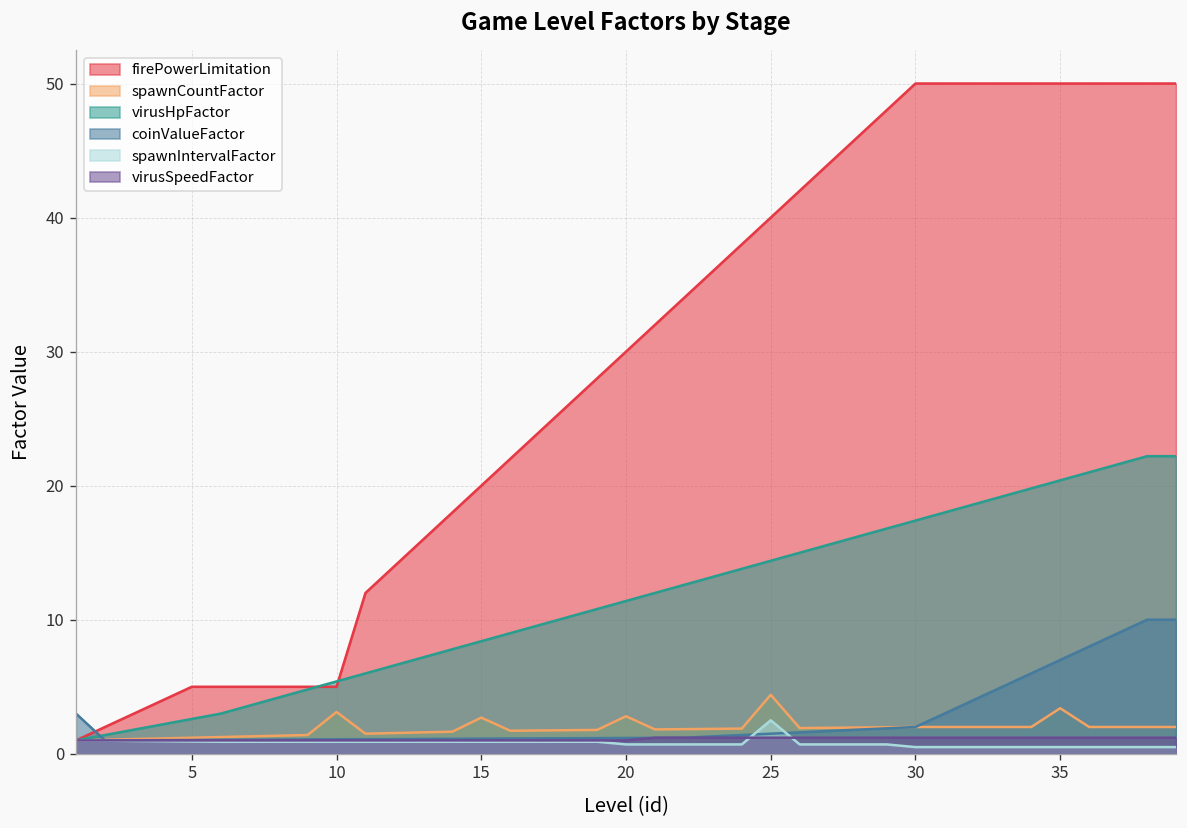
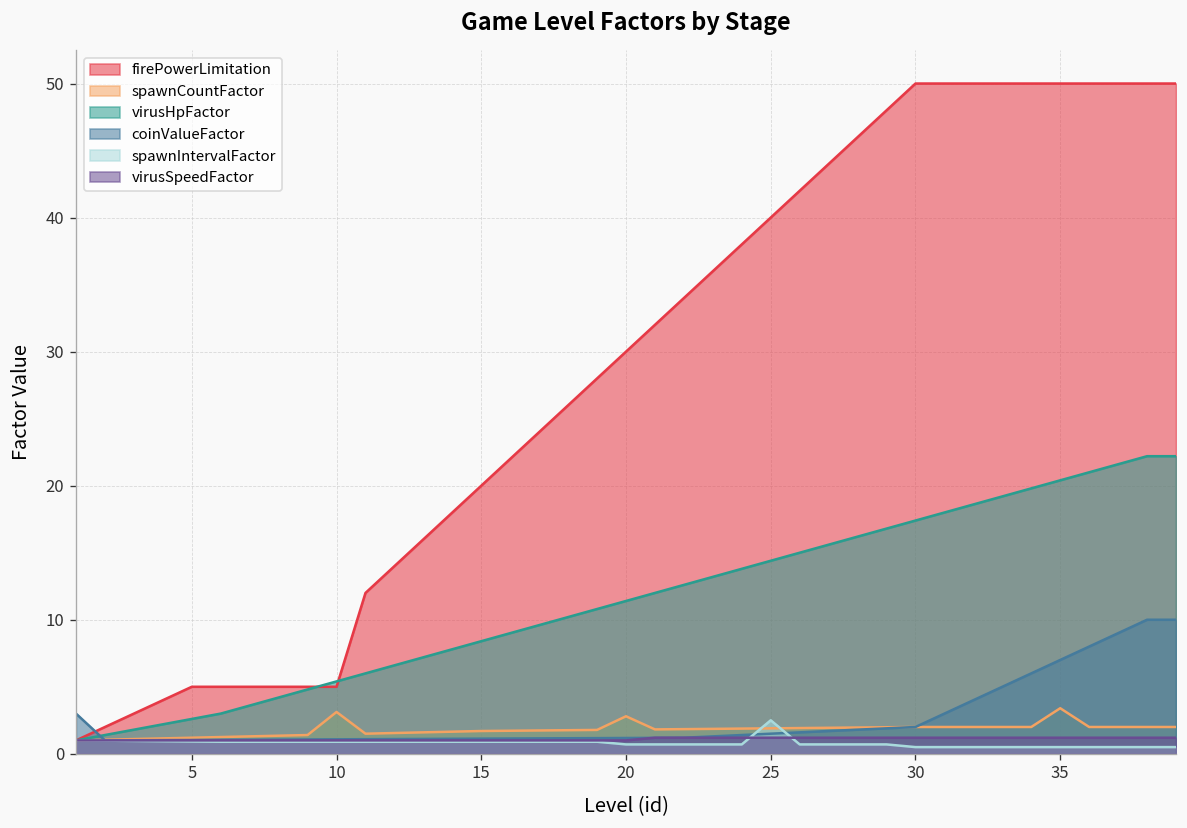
spawnCountFactor, 15: 2.7 -> 1.7
spawnCountFactor, 25: 4.4 -> 1.9
